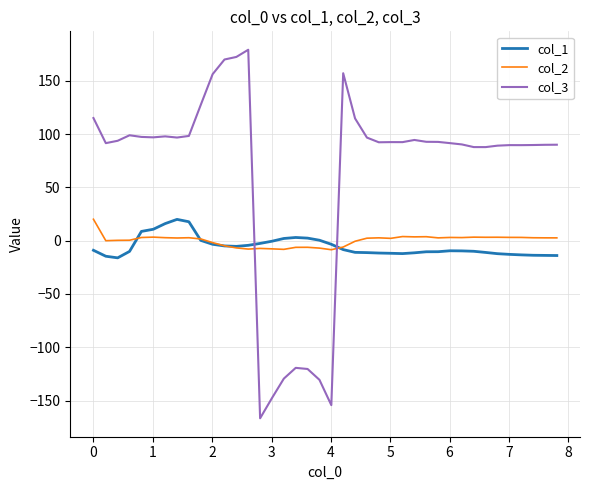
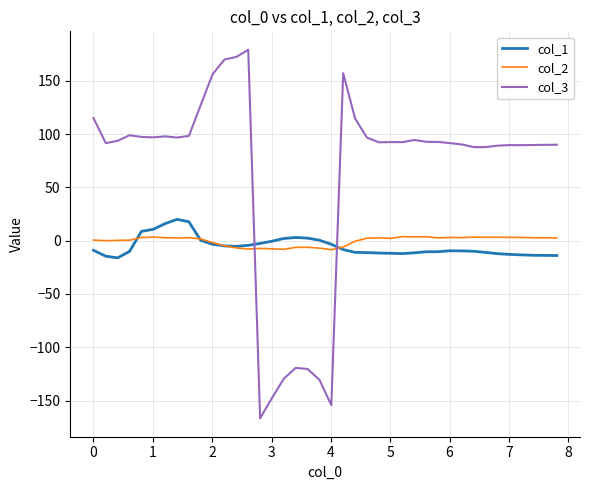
col_2, 0: 20 -> 1
